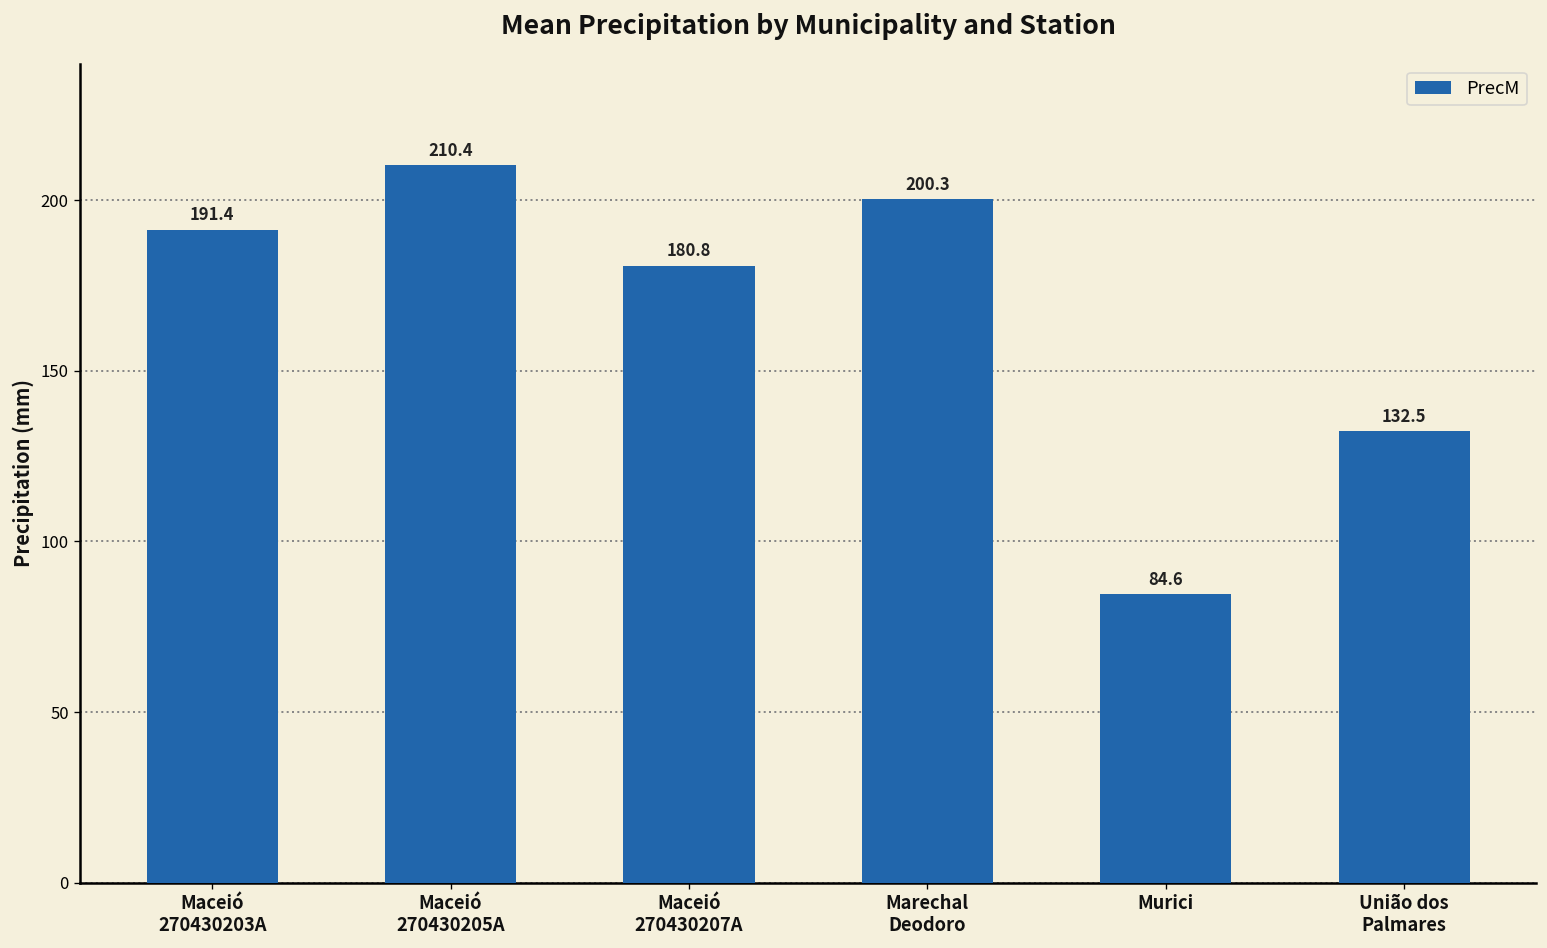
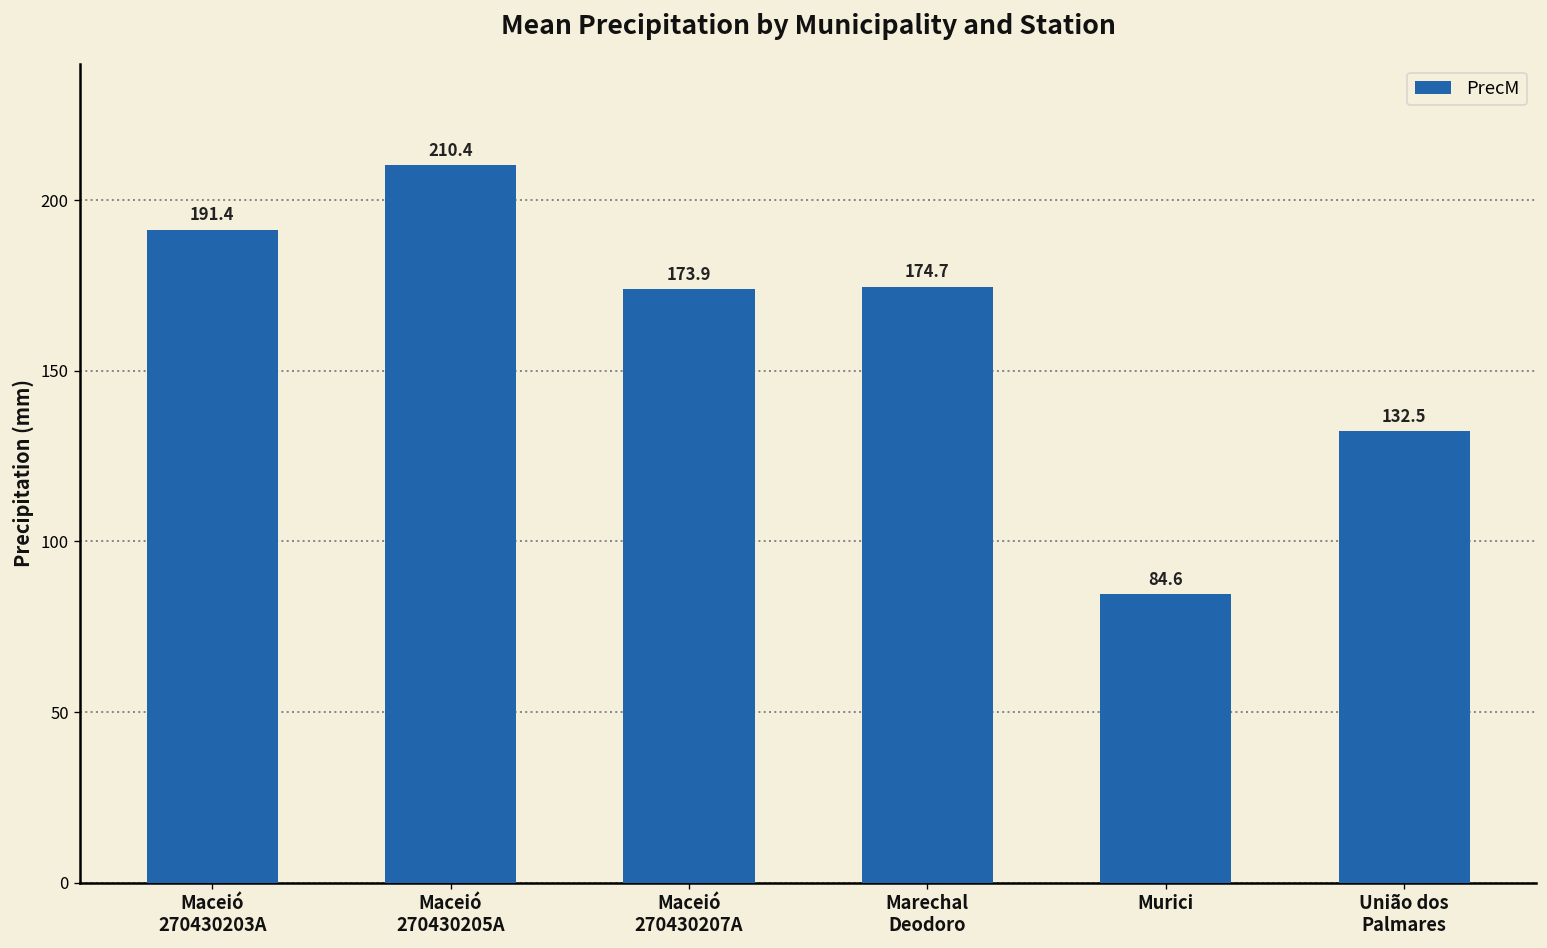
Maceió 270430207A: 180.8 -> 173.9
Marechal Deodoro: 200.3 -> 174.7
